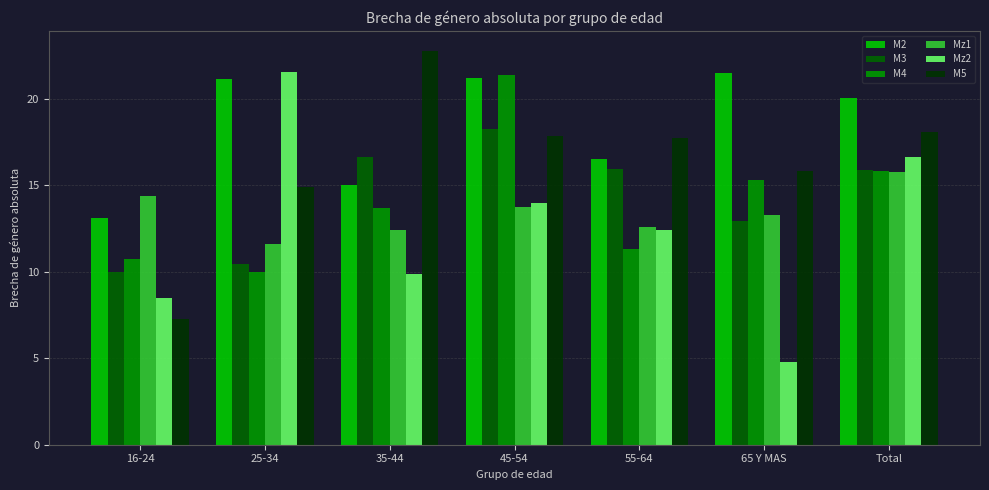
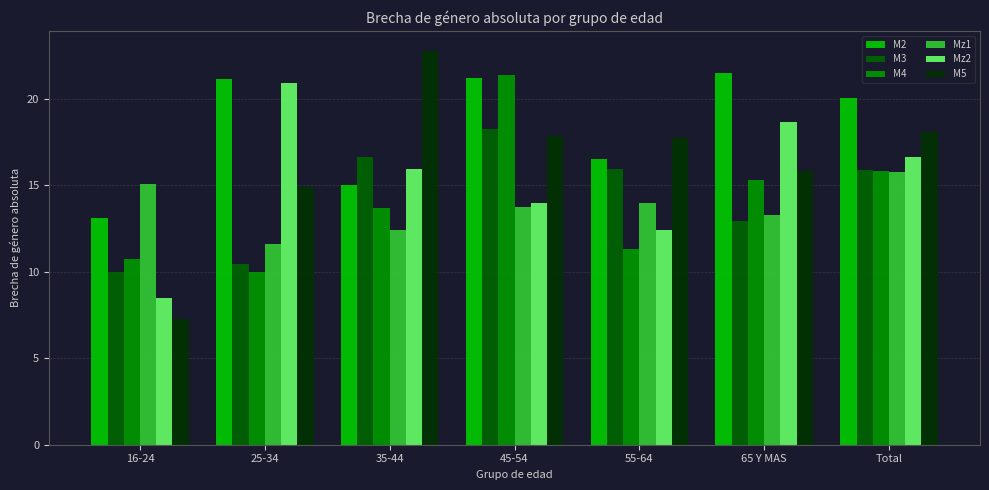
Mz1, 16-24: 14.4 -> 15.1
Mz2, 25-34: 21.5 -> 20.9
Mz2, 35-44: 9.9 -> 15.9
Mz1, 55-64: 12.6 -> 14.0
Mz2, 65 Y MAS: 4.8 -> 18.7
